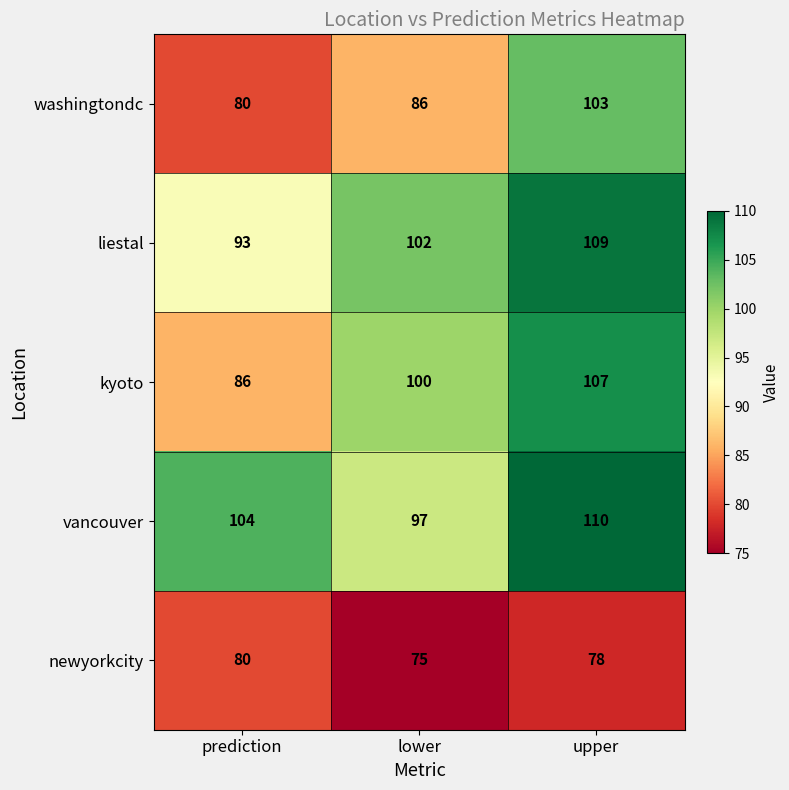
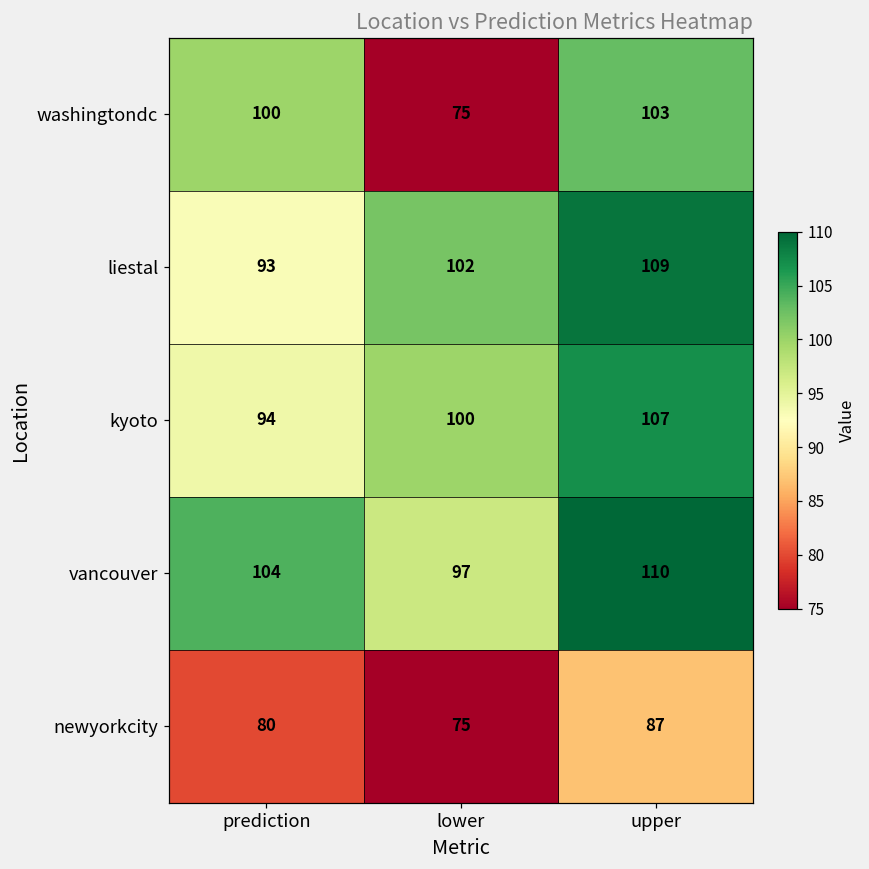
washingtondc, prediction: 80 -> 100
washingtondc, lower: 86 -> 75
kyoto, prediction: 86 -> 94
newyorkcity, upper: 78 -> 87
